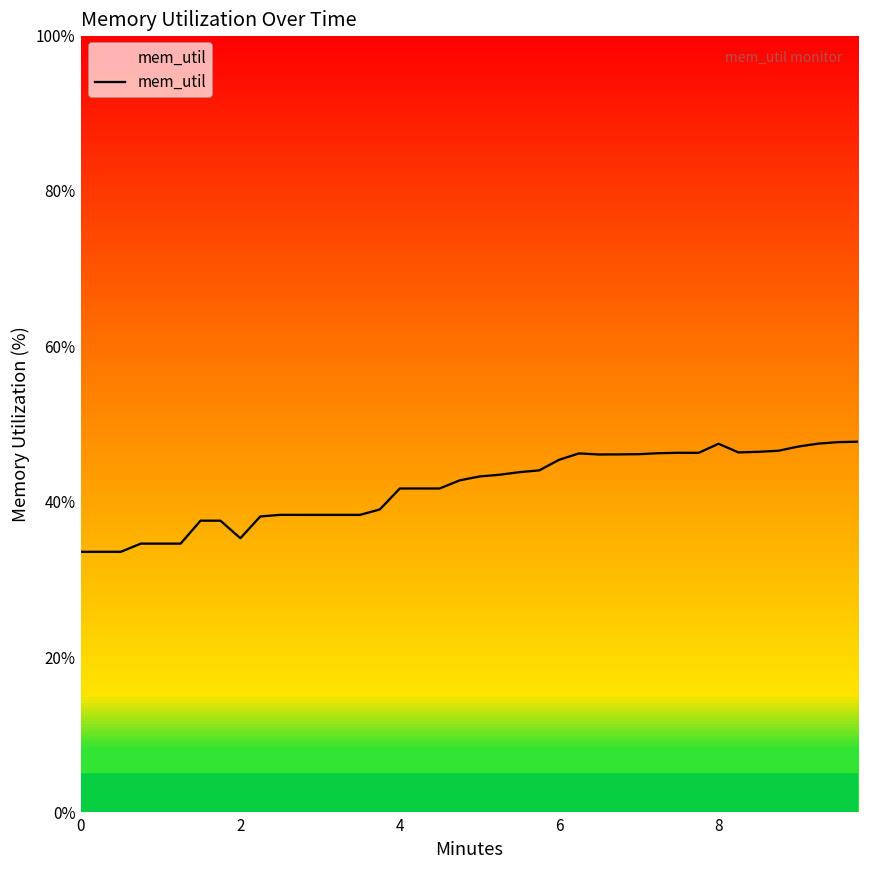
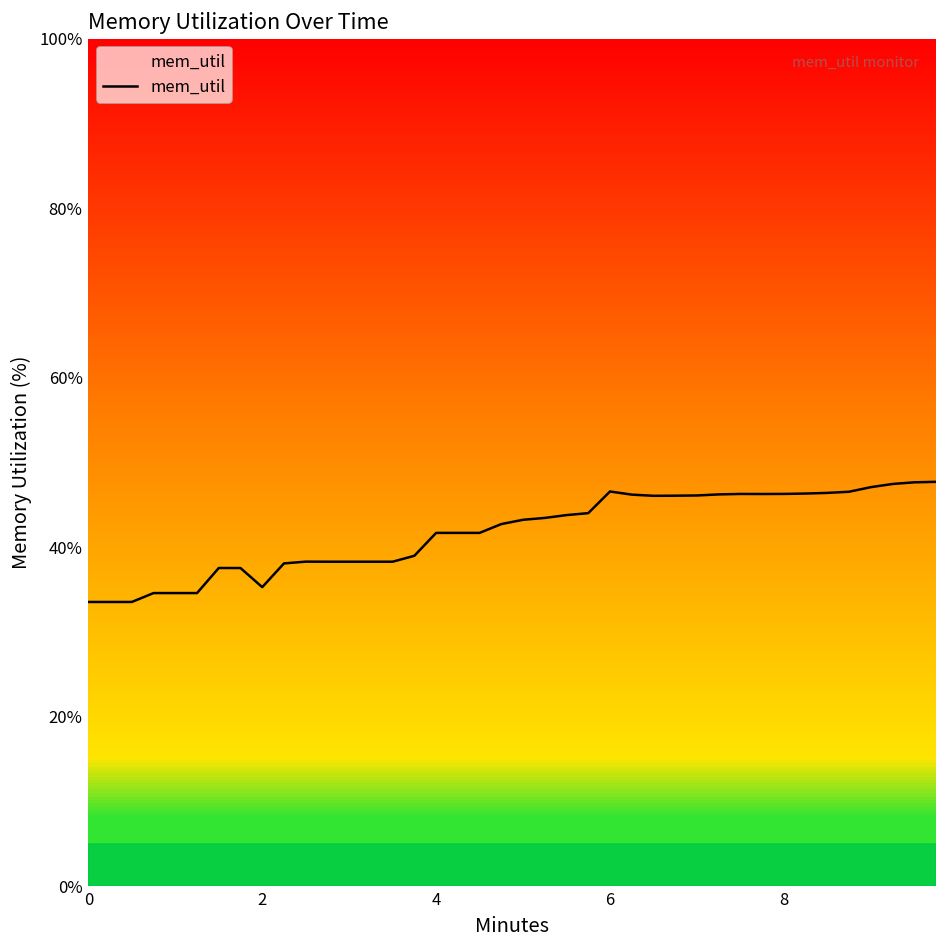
6: 45% -> 47%
8: 47% -> 46%
